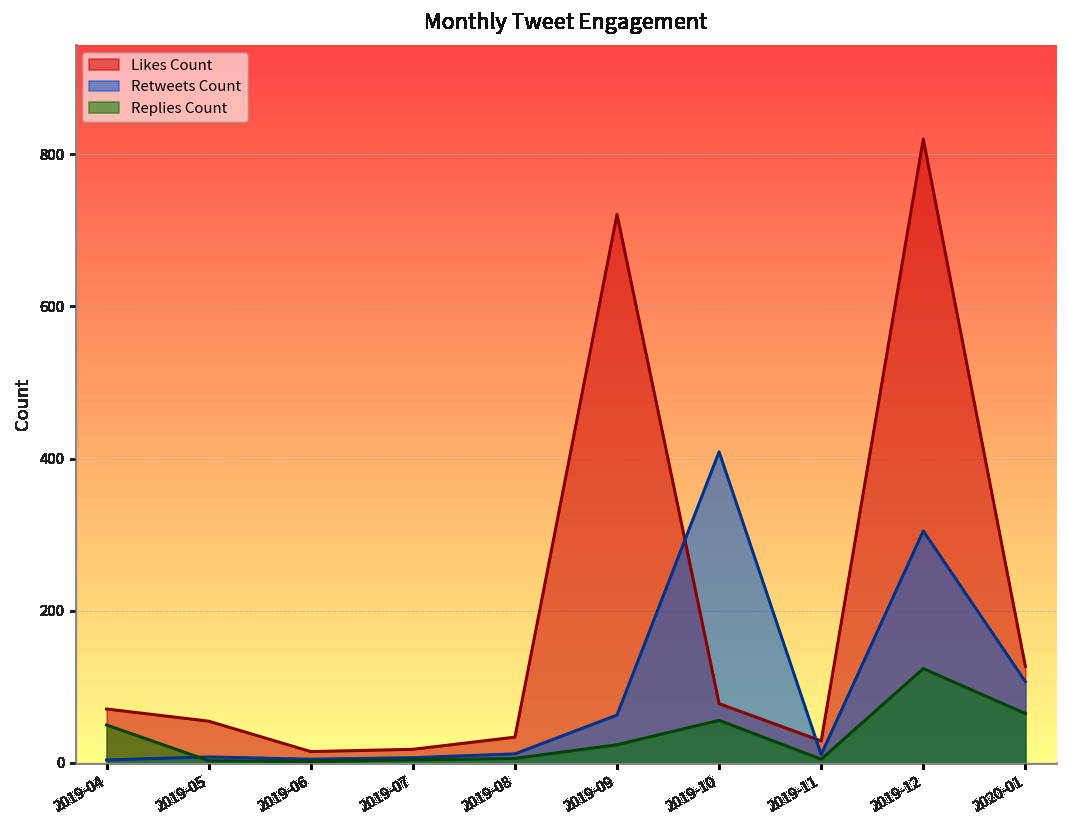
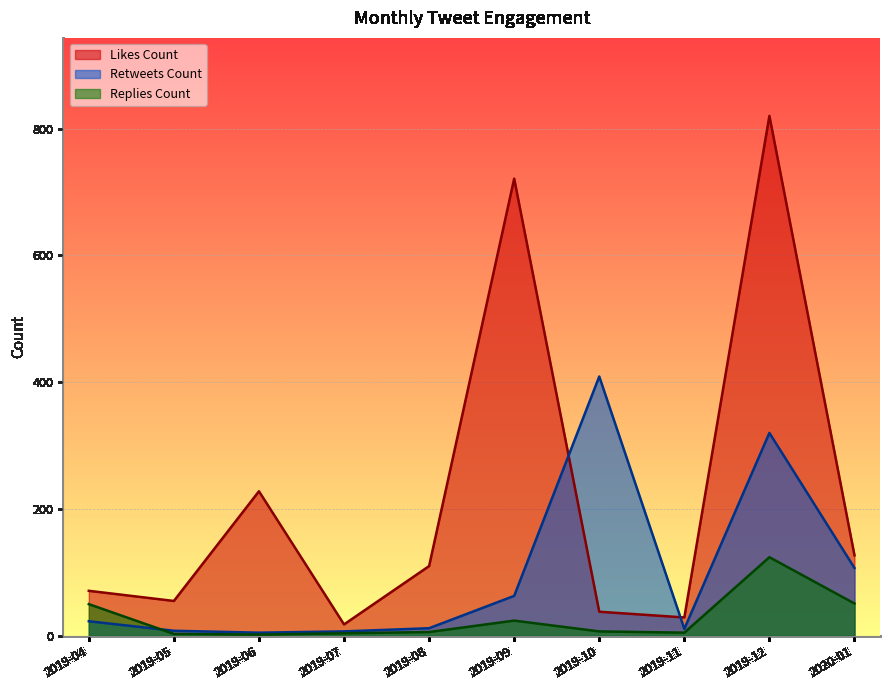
Retweets Count, 2019-04: 0 -> 20
Likes Count, 2019-06: 20 -> 230
Likes Count, 2019-08: 30 -> 110
Likes Count, 2019-10: 80 -> 40
Replies Count, 2019-10: 60 -> 10
Retweets Count, 2019-12: 310 -> 320
Replies Count, 2020-01: 70 -> 50
